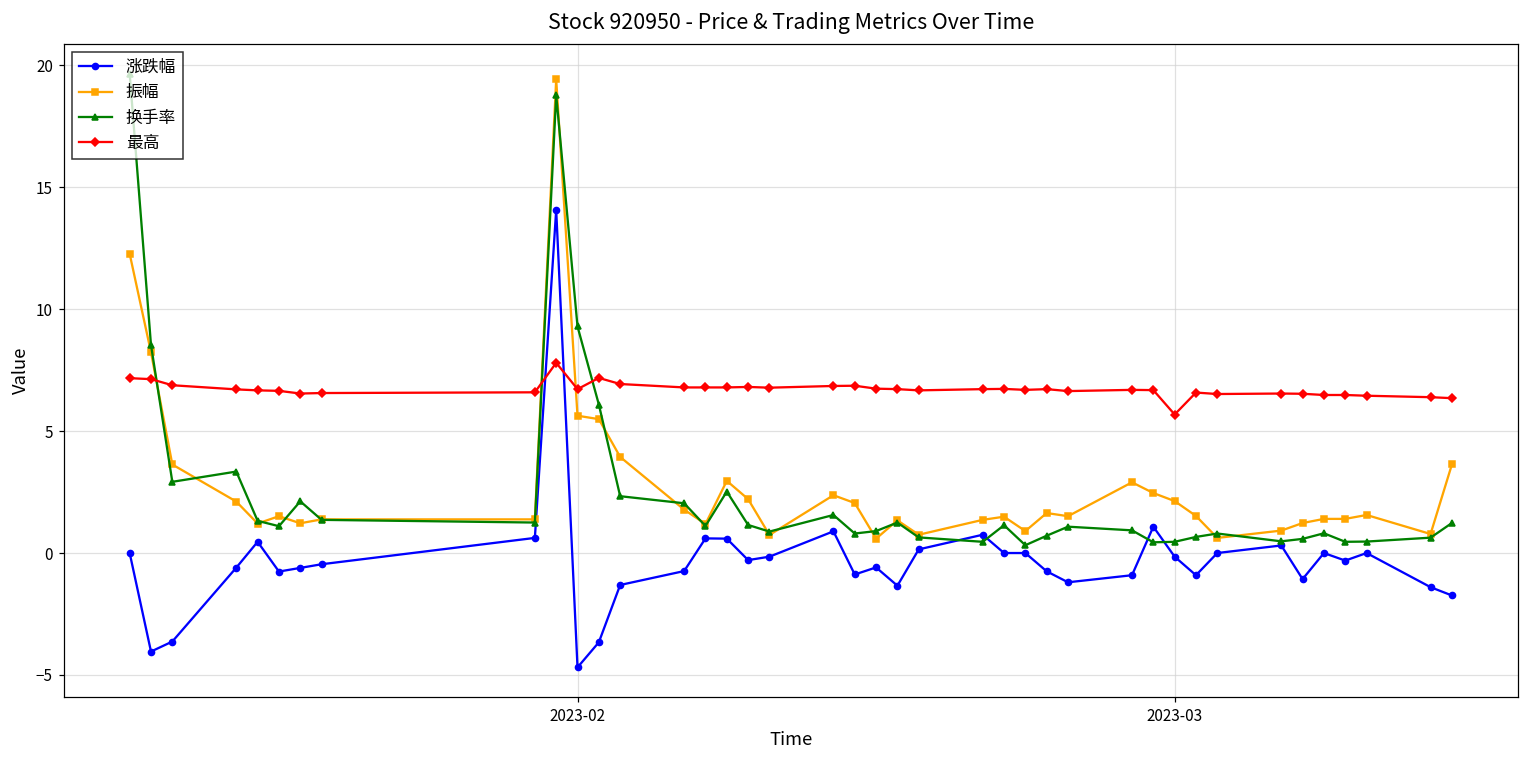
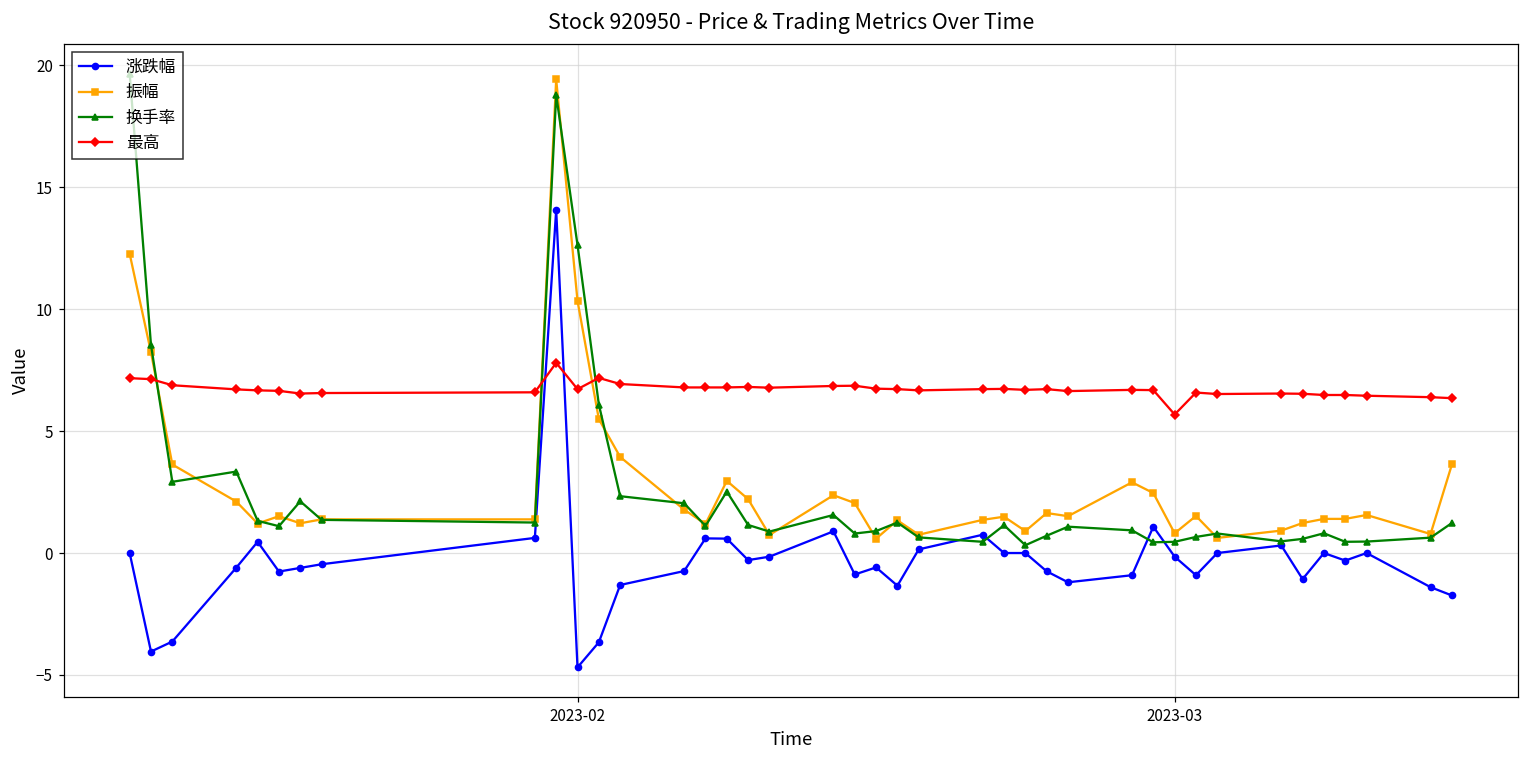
振幅, 2023-02: 5.6 -> 10.3
换手率, 2023-02: 9.3 -> 12.6
振幅, 2023-03: 2.1 -> 0.8
